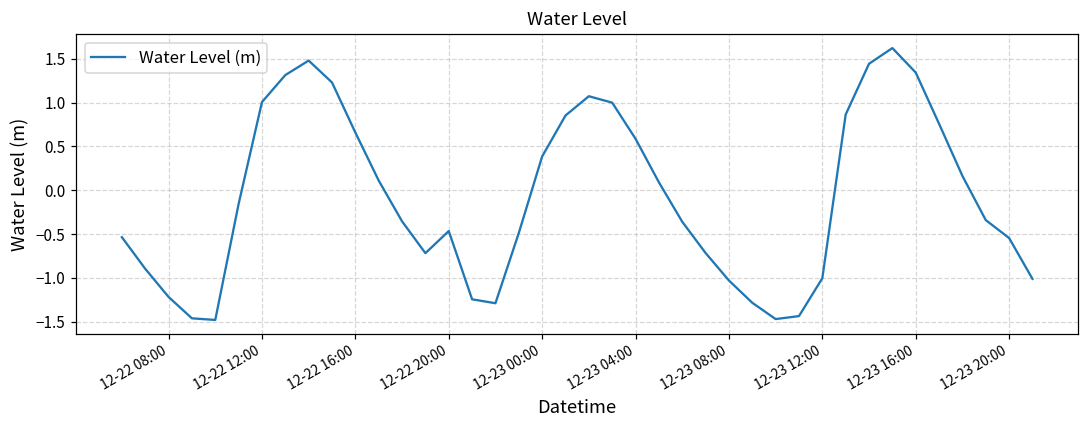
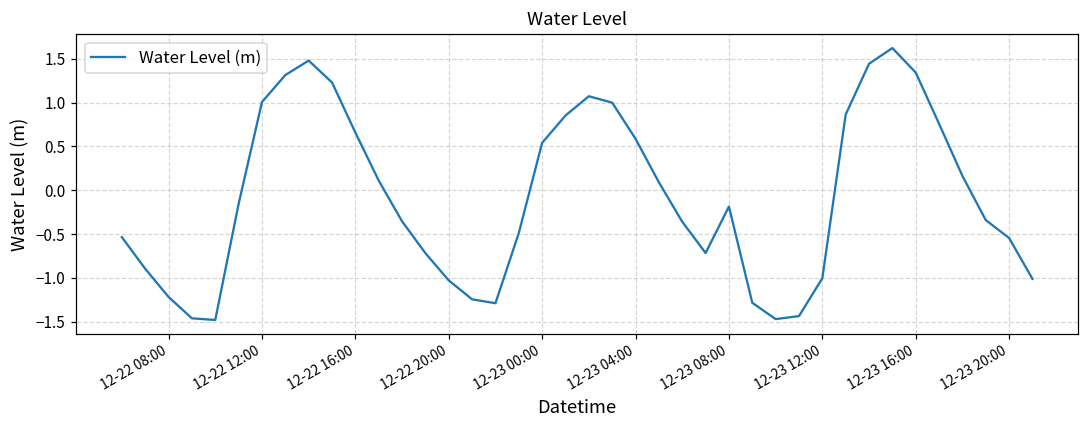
12-22 20:00: -0.5 -> -1.0
12-23 00:00: 0.4 -> 0.5
12-23 08:00: -1.0 -> -0.2
